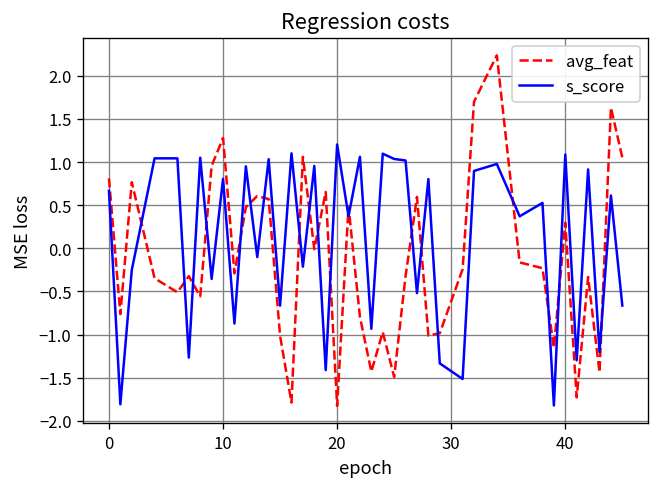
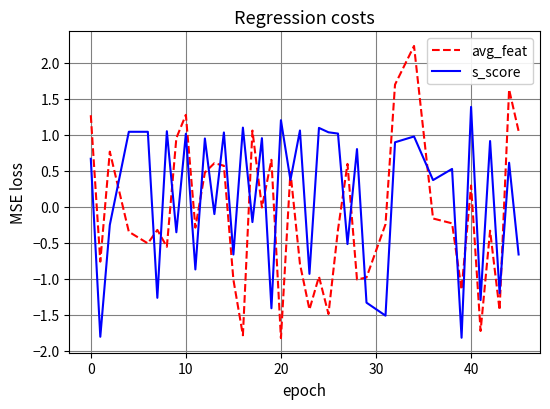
avg_feat, 0: 0.8 -> 1.3
s_score, 10: 0.8 -> 1.0
s_score, 40: 1.1 -> 1.4
